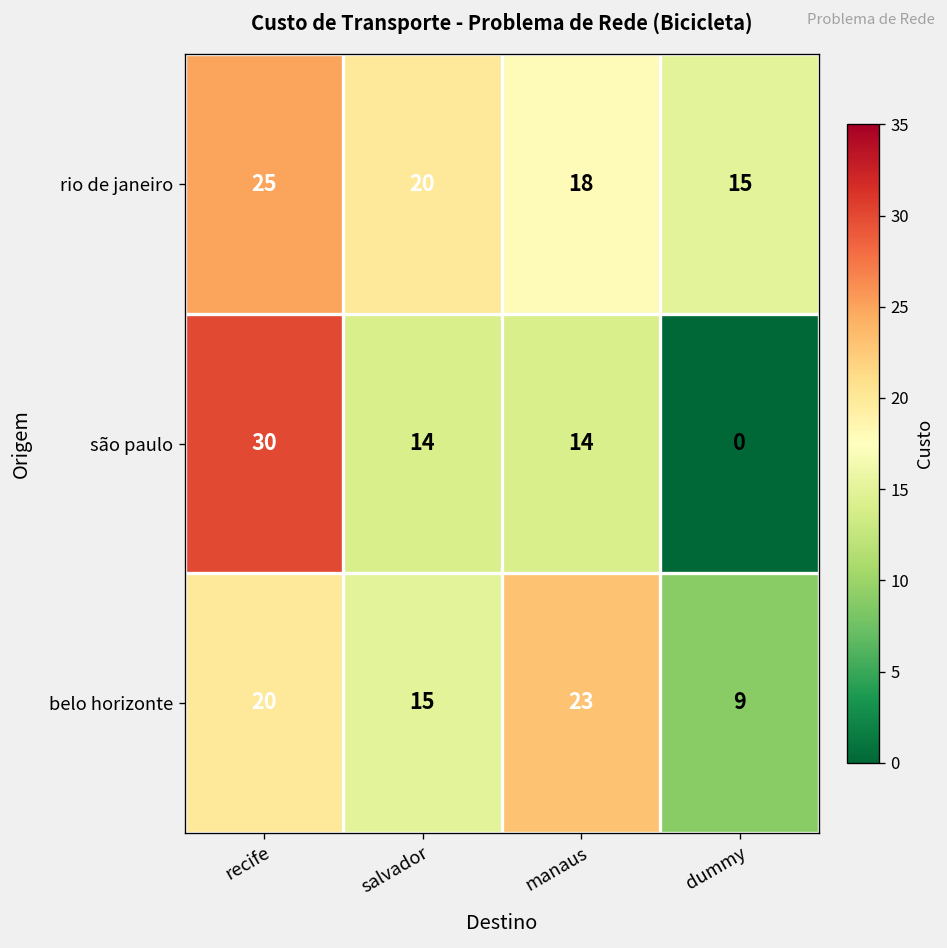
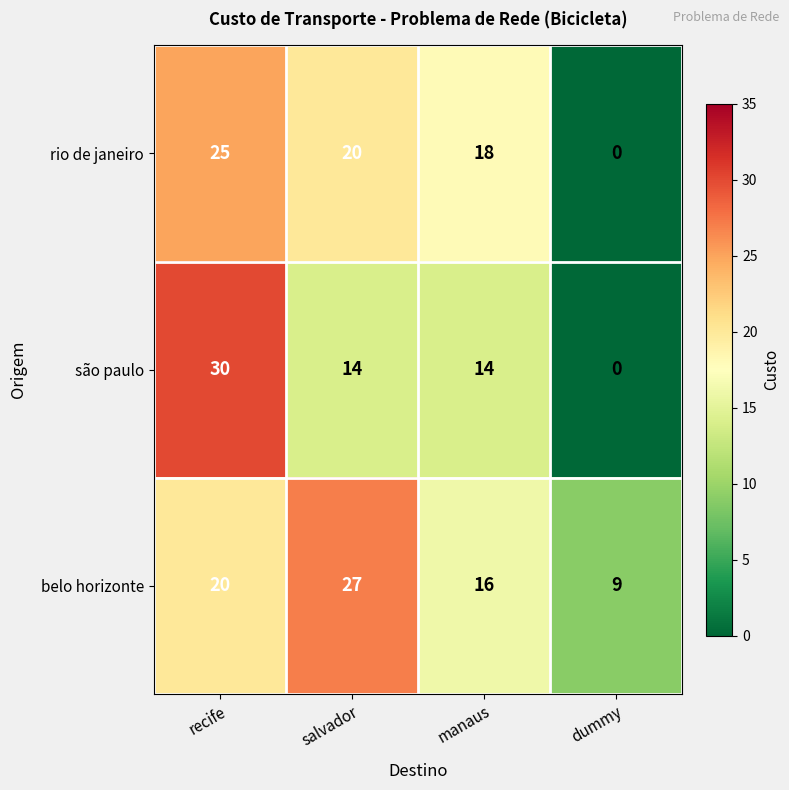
rio de janeiro, dummy: 15 -> 0
belo horizonte, salvador: 15 -> 27
belo horizonte, manaus: 23 -> 16
